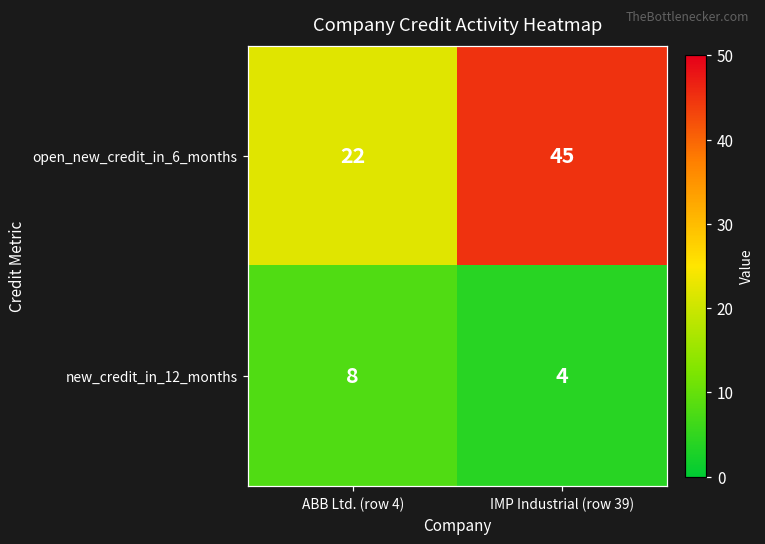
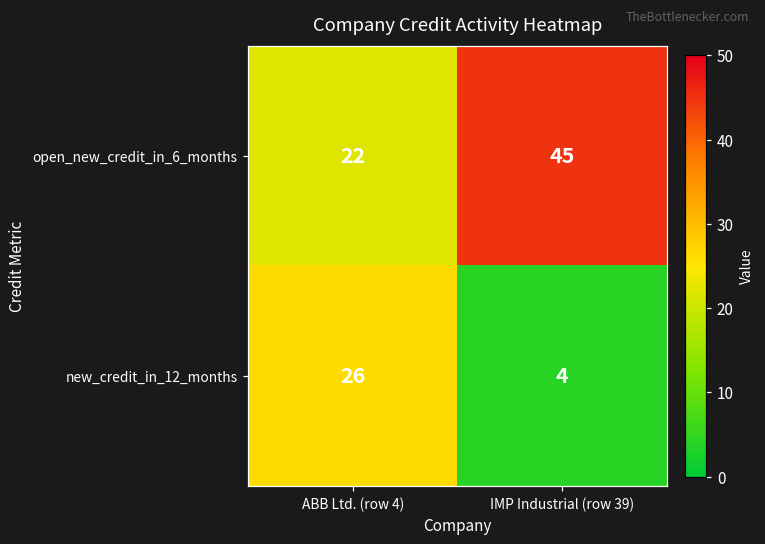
new_credit_in_12_months, ABB Ltd. (row 4): 8 -> 26
